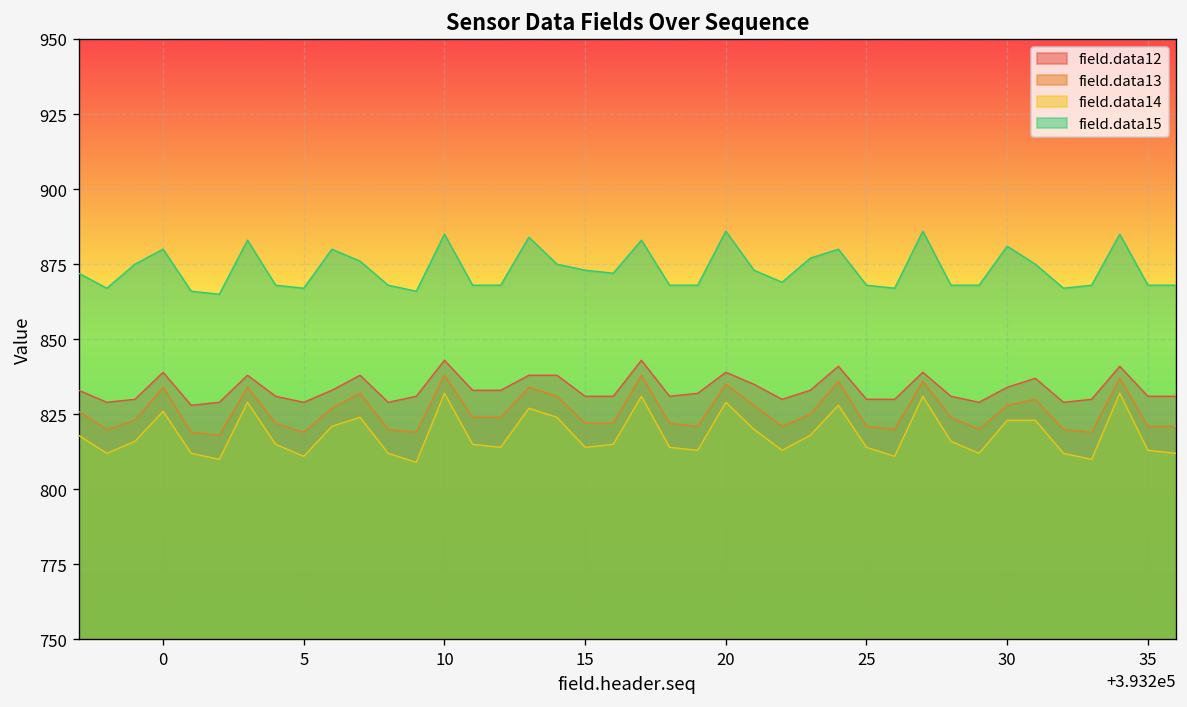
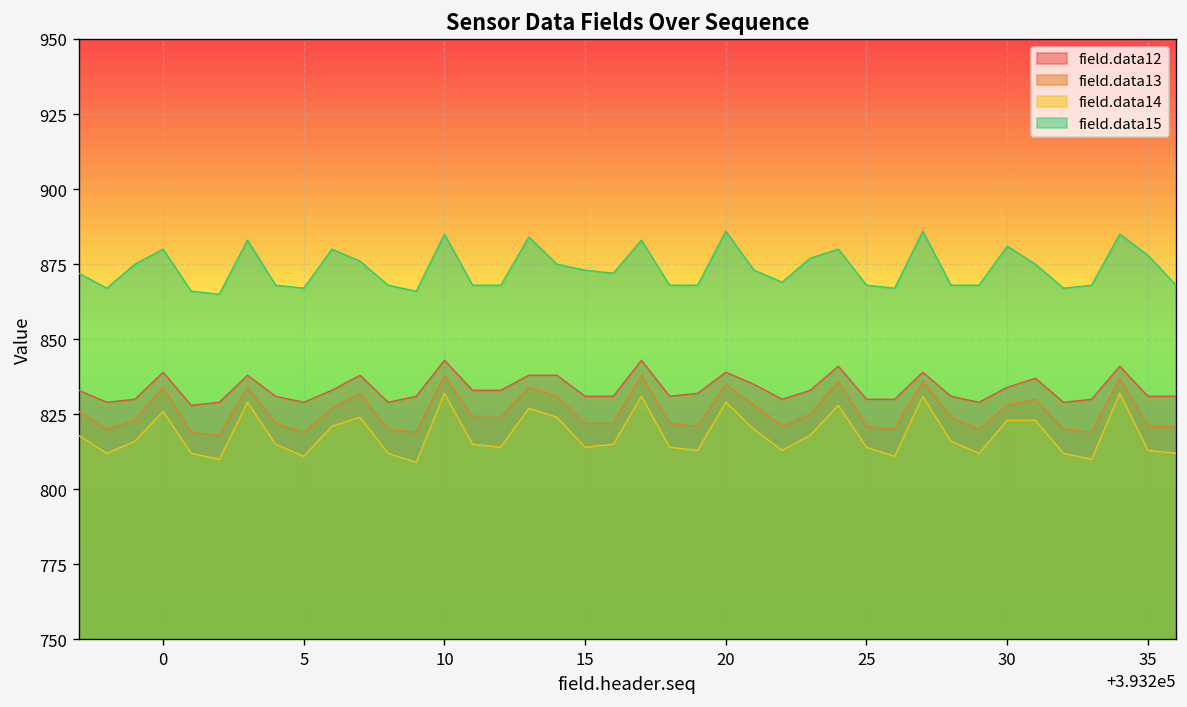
field.data15, 35: 868 -> 878
